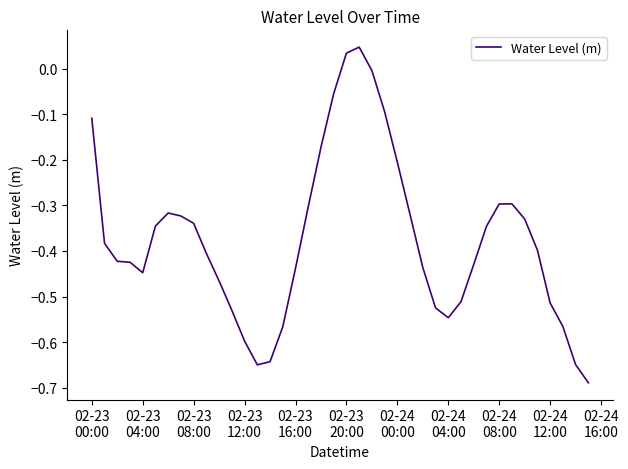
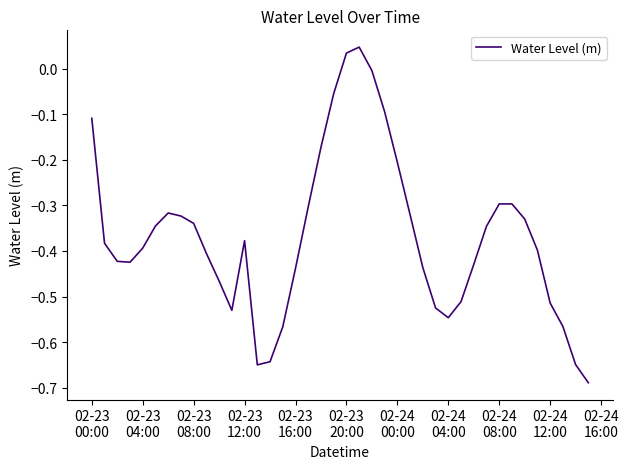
02-23 04:00: -0.45 -> -0.39
02-23 12:00: -0.60 -> -0.38
